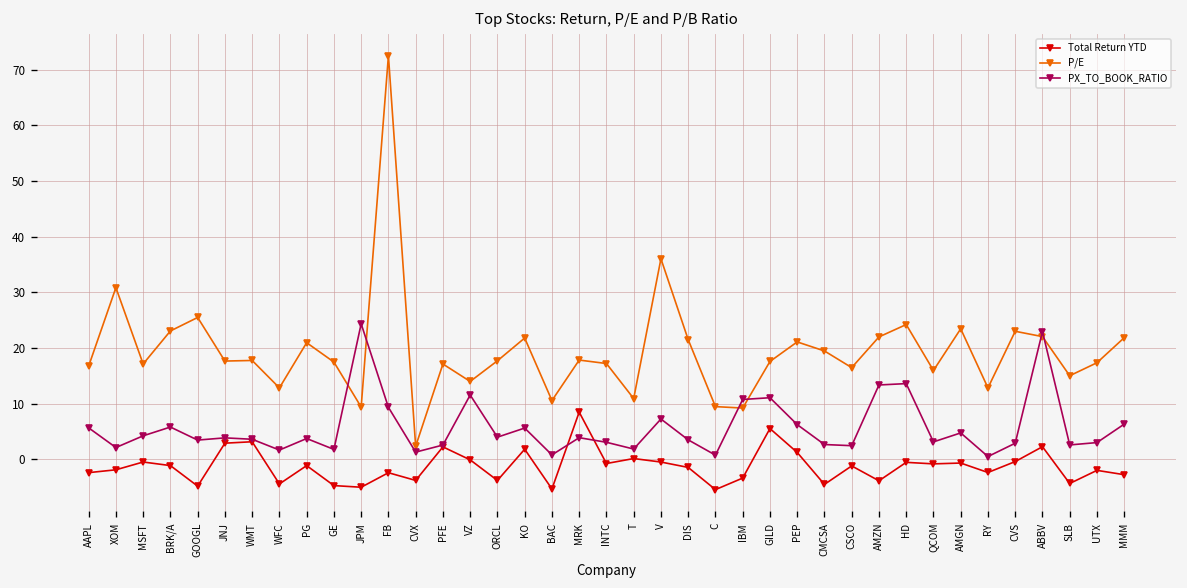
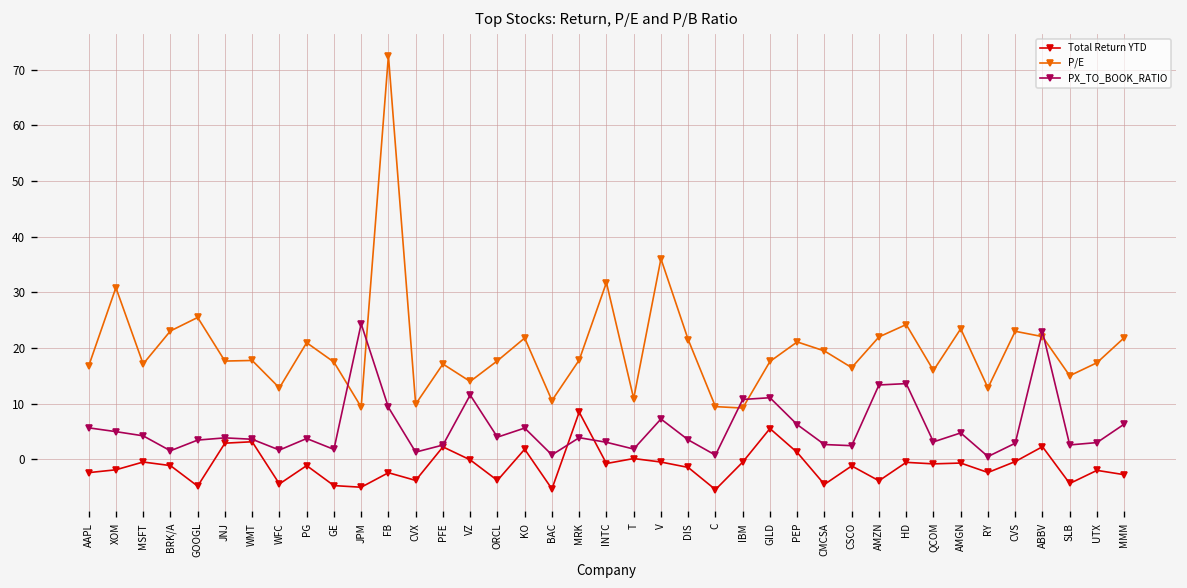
PX_TO_BOOK_RATIO, XOM: 2 -> 5
PX_TO_BOOK_RATIO, BRK/A: 6 -> 2
P/E, CVX: 2 -> 10
P/E, INTC: 17 -> 32
Total Return YTD, IBM: -3 -> 0
